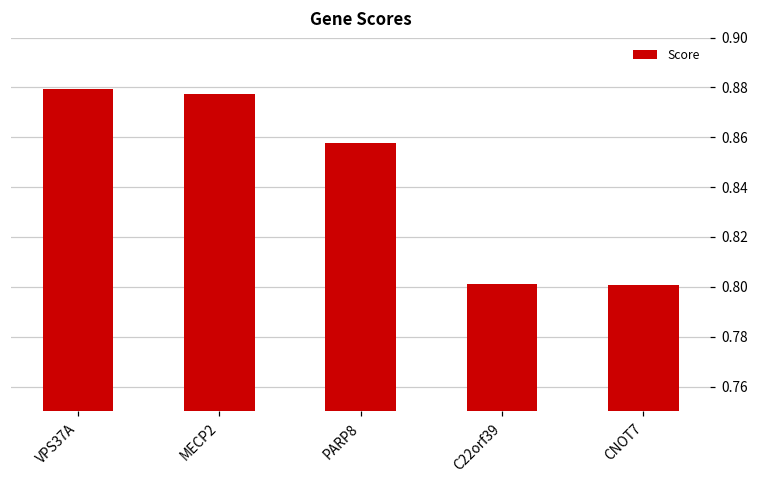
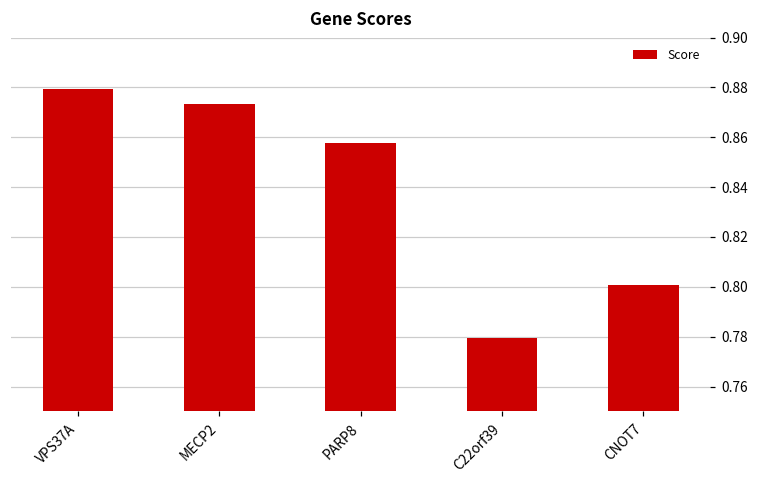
MECP2: 0.877 -> 0.873
C22orf39: 0.801 -> 0.779
